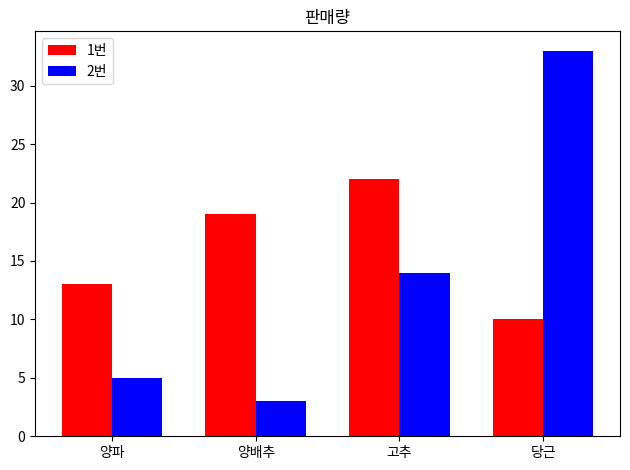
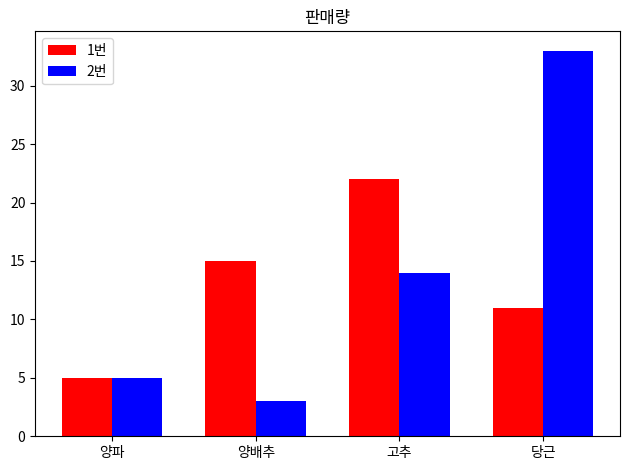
1번, 양파: 13 -> 5
1번, 양배추: 19 -> 15
1번, 당근: 10 -> 11
